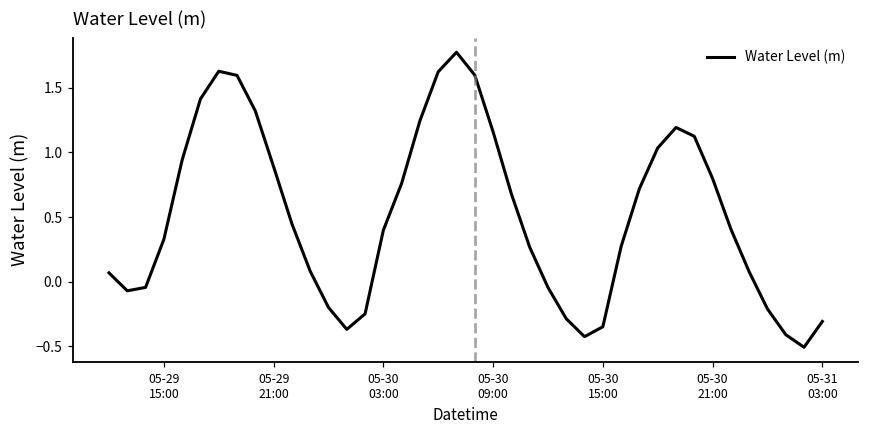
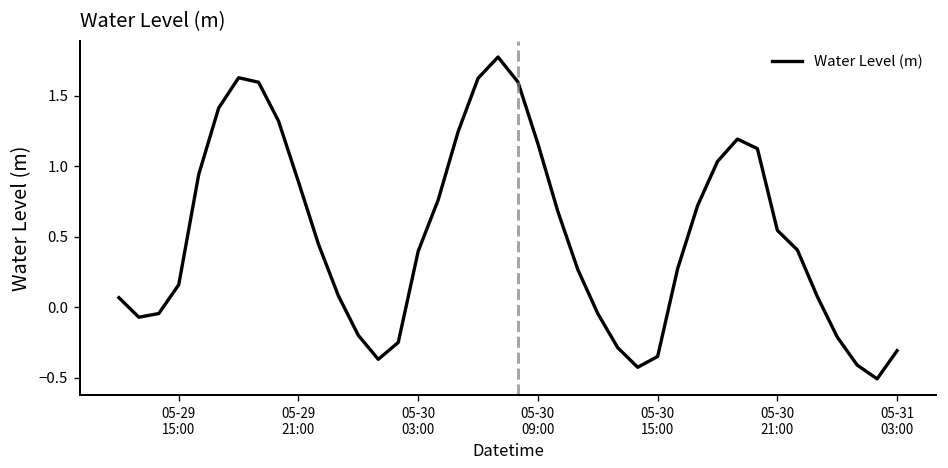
05-29 15:00: 0.33 -> 0.16
05-30 21:00: 0.80 -> 0.55
